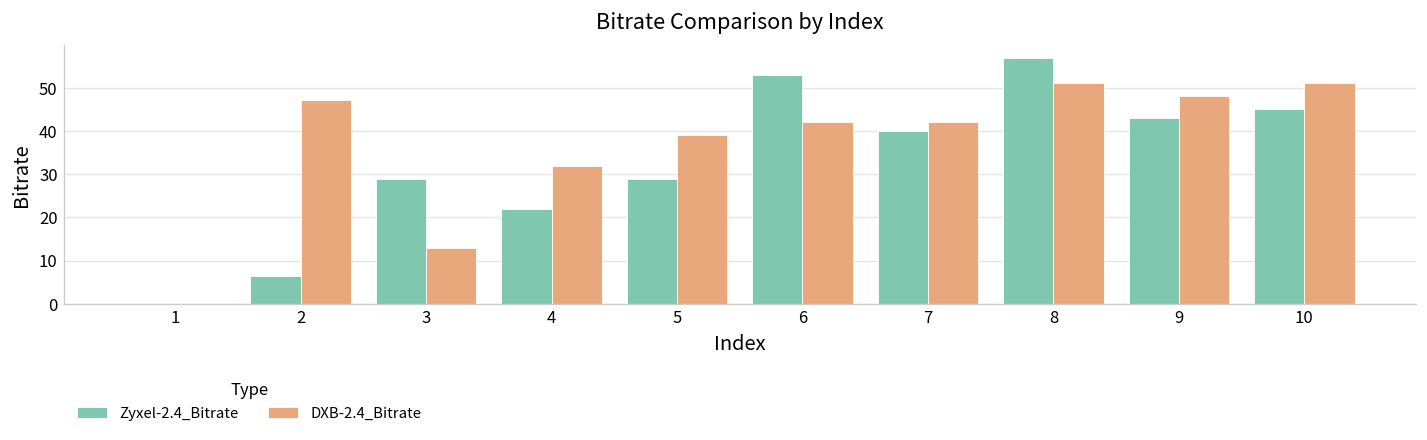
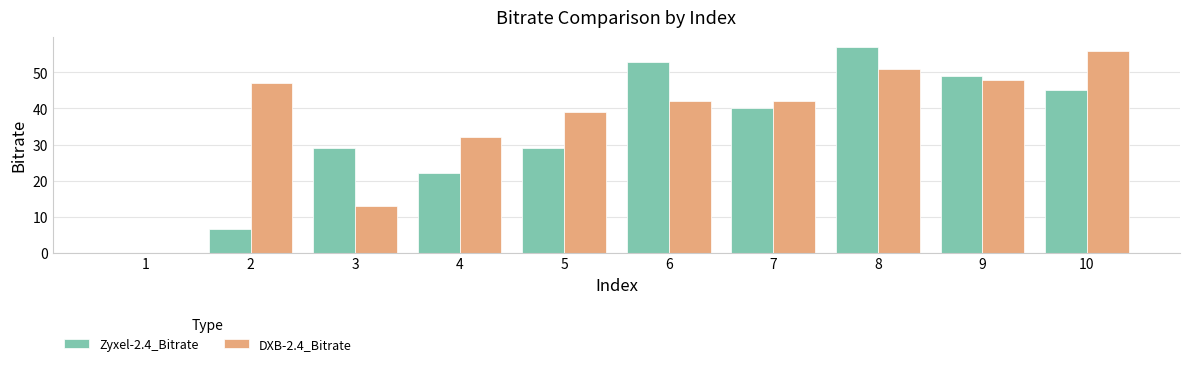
Zyxel-2.4_Bitrate, 9: 43 -> 49
DXB-2.4_Bitrate, 10: 51 -> 56
